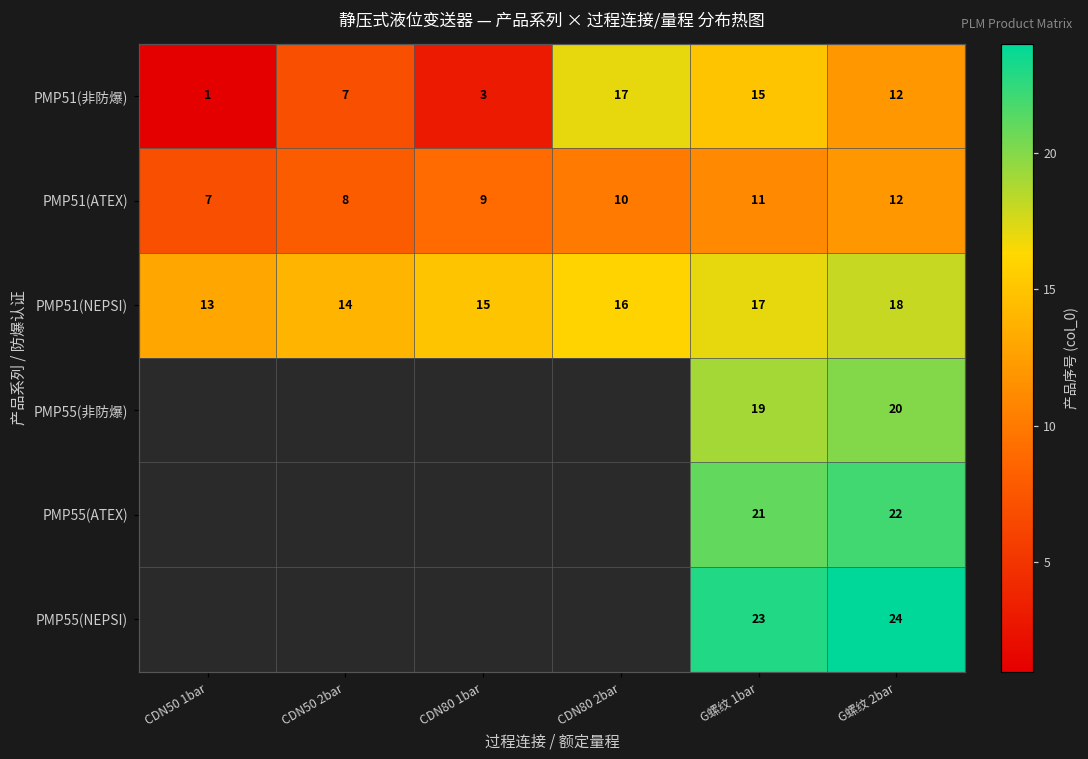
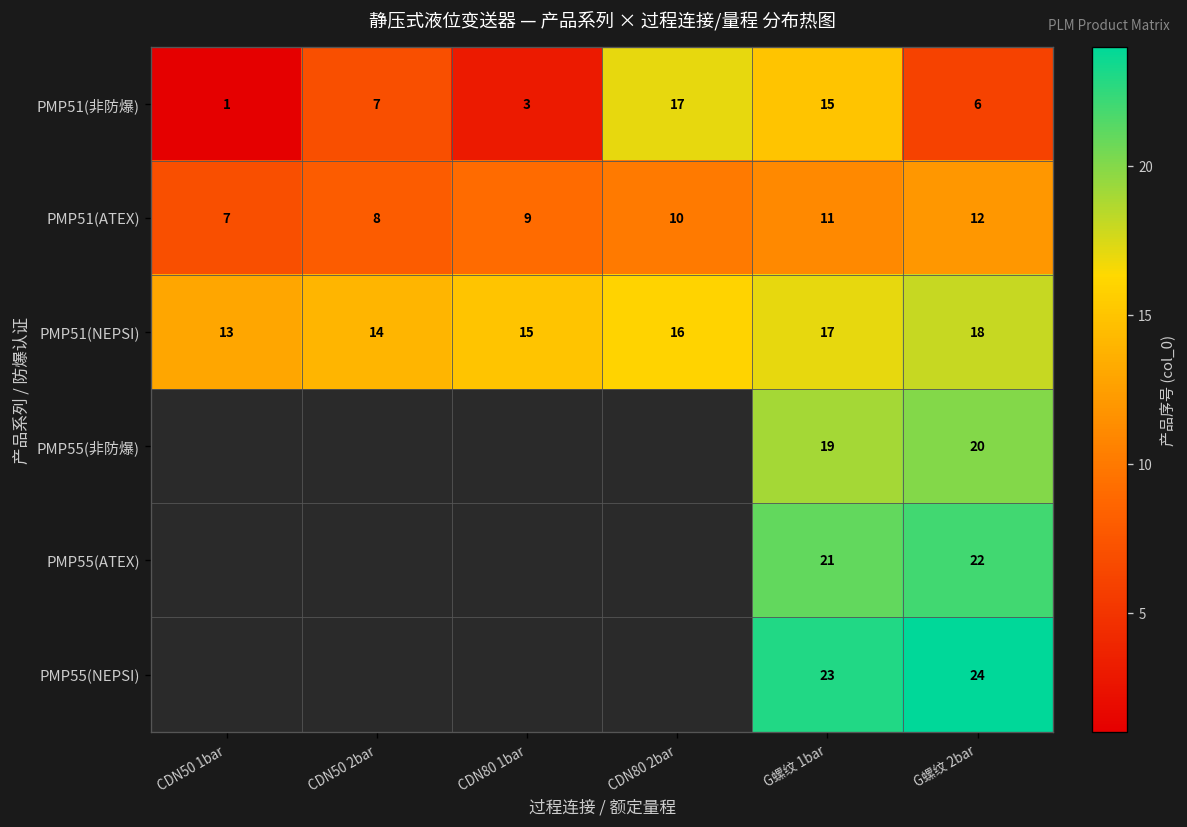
PMP51(非防爆), G螺纹 2bar: 12 -> 6
